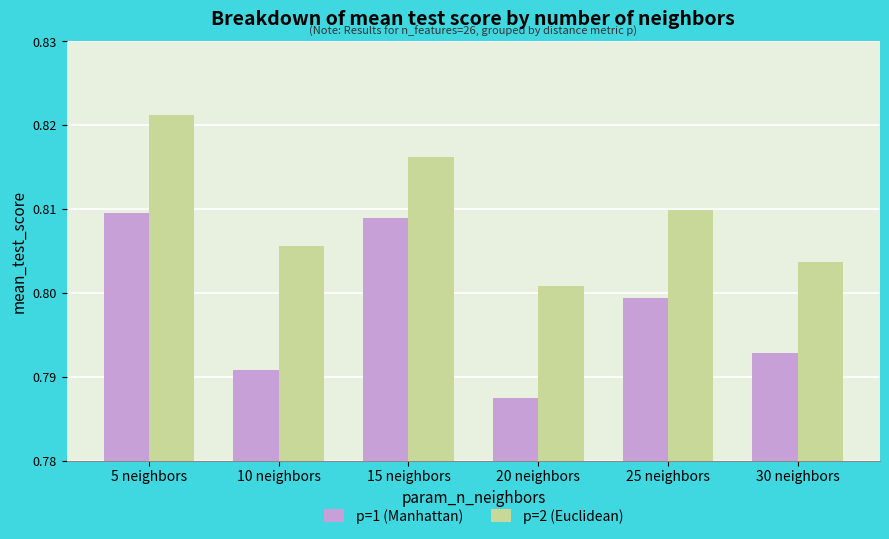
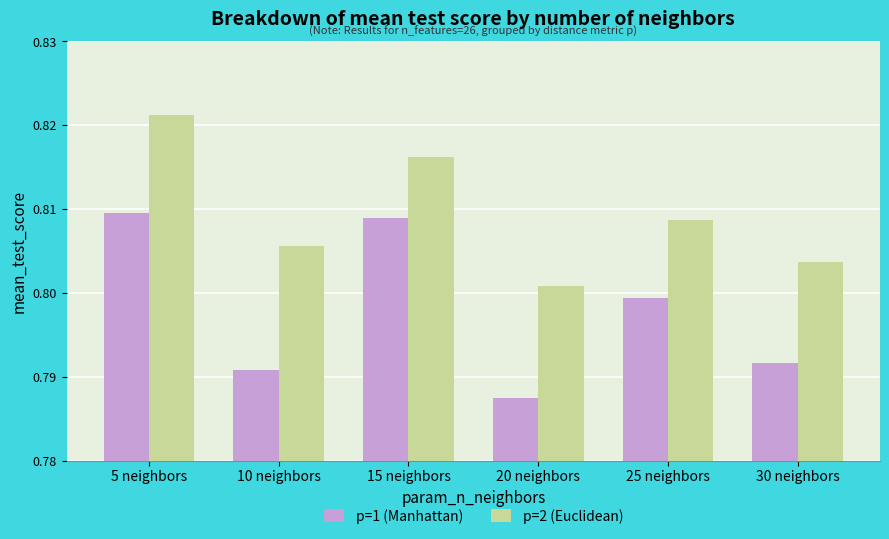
p=2 (Euclidean), 25 neighbors: 0.810 -> 0.809
p=1 (Manhattan), 30 neighbors: 0.793 -> 0.792
